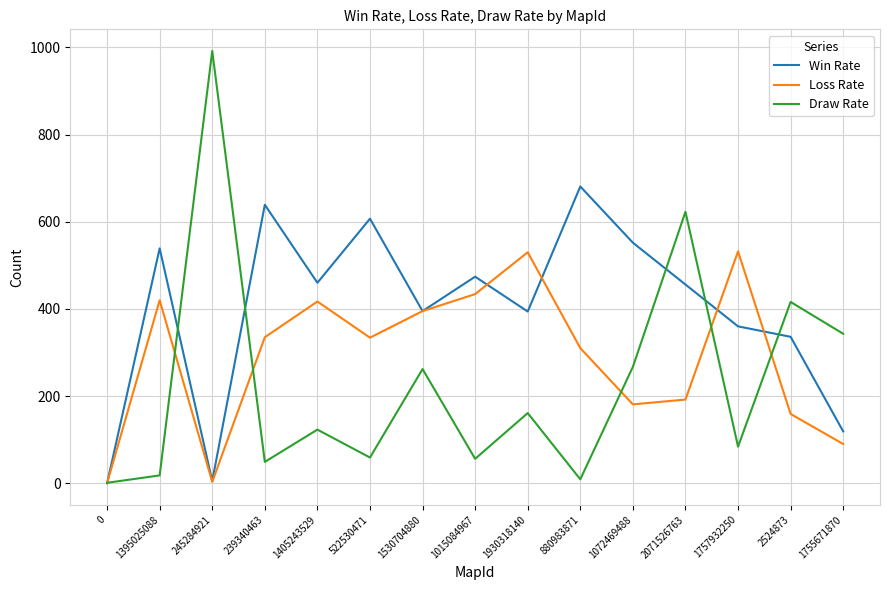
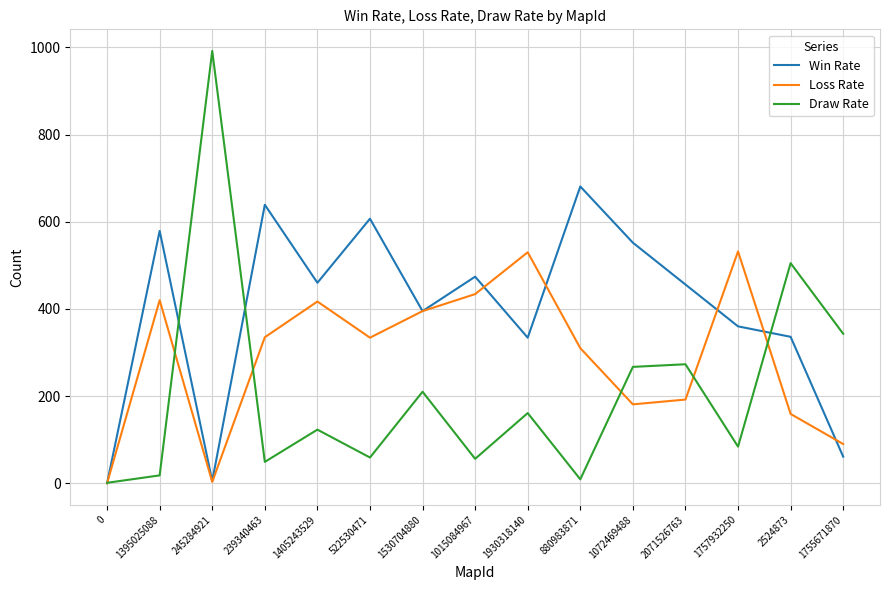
Win Rate, 1395025088: 540 -> 580
Draw Rate, 1530704880: 260 -> 210
Win Rate, 1930318140: 390 -> 330
Draw Rate, 2071526763: 620 -> 270
Draw Rate, 2524873: 420 -> 510
Win Rate, 1755671870: 120 -> 60
